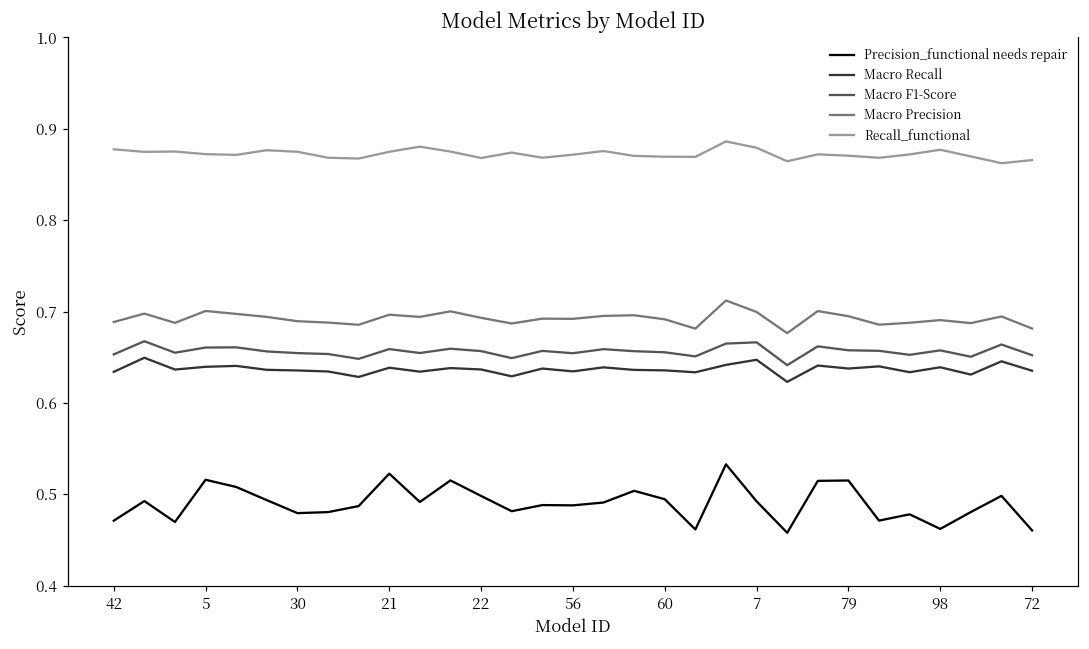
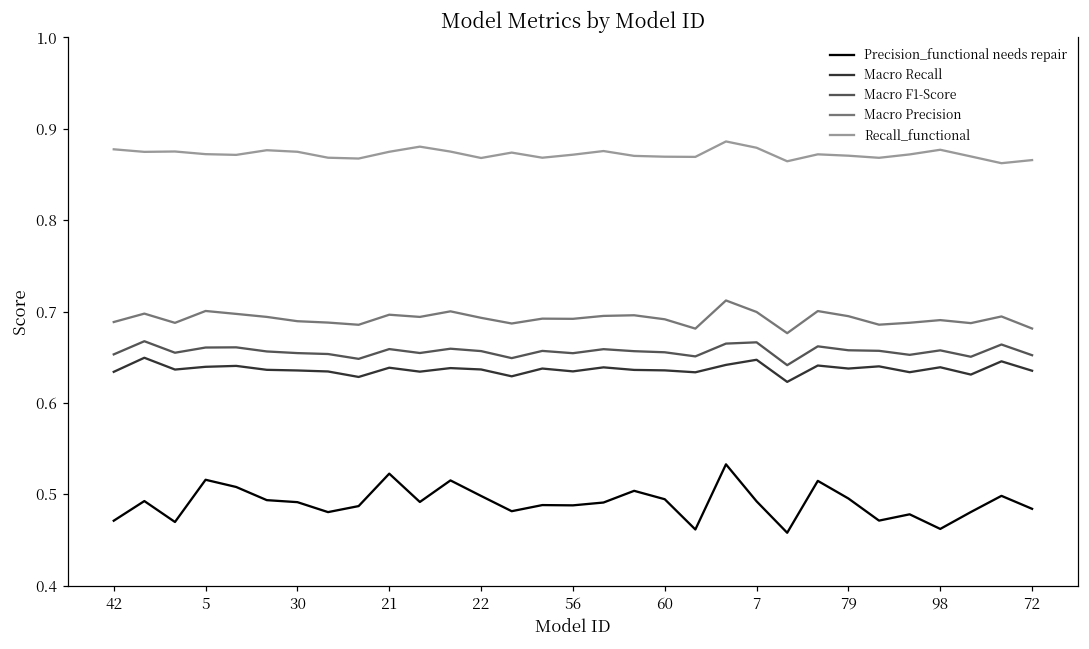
Precision_functional needs repair, 30: 0.48 -> 0.49
Precision_functional needs repair, 79: 0.52 -> 0.50
Precision_functional needs repair, 72: 0.46 -> 0.48
